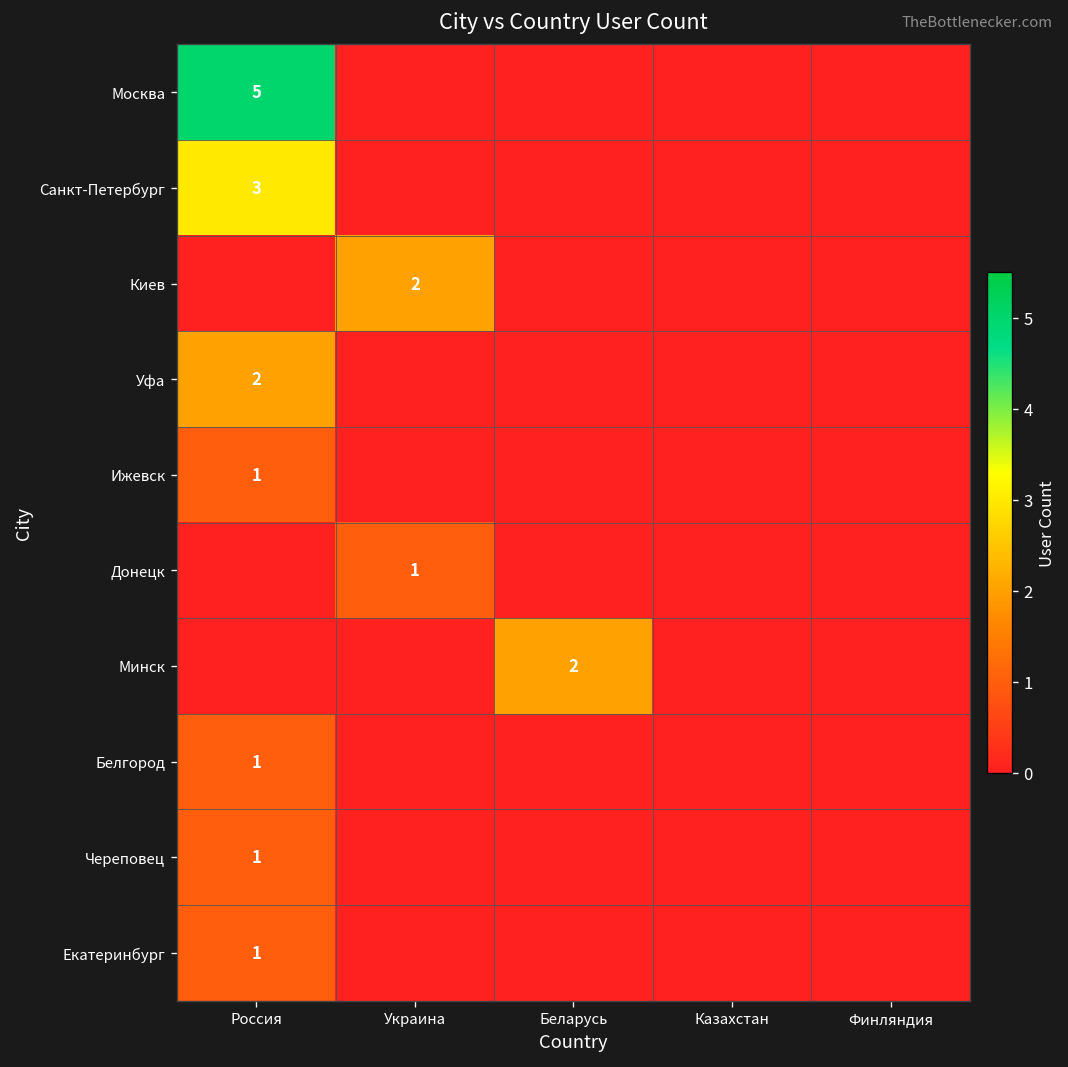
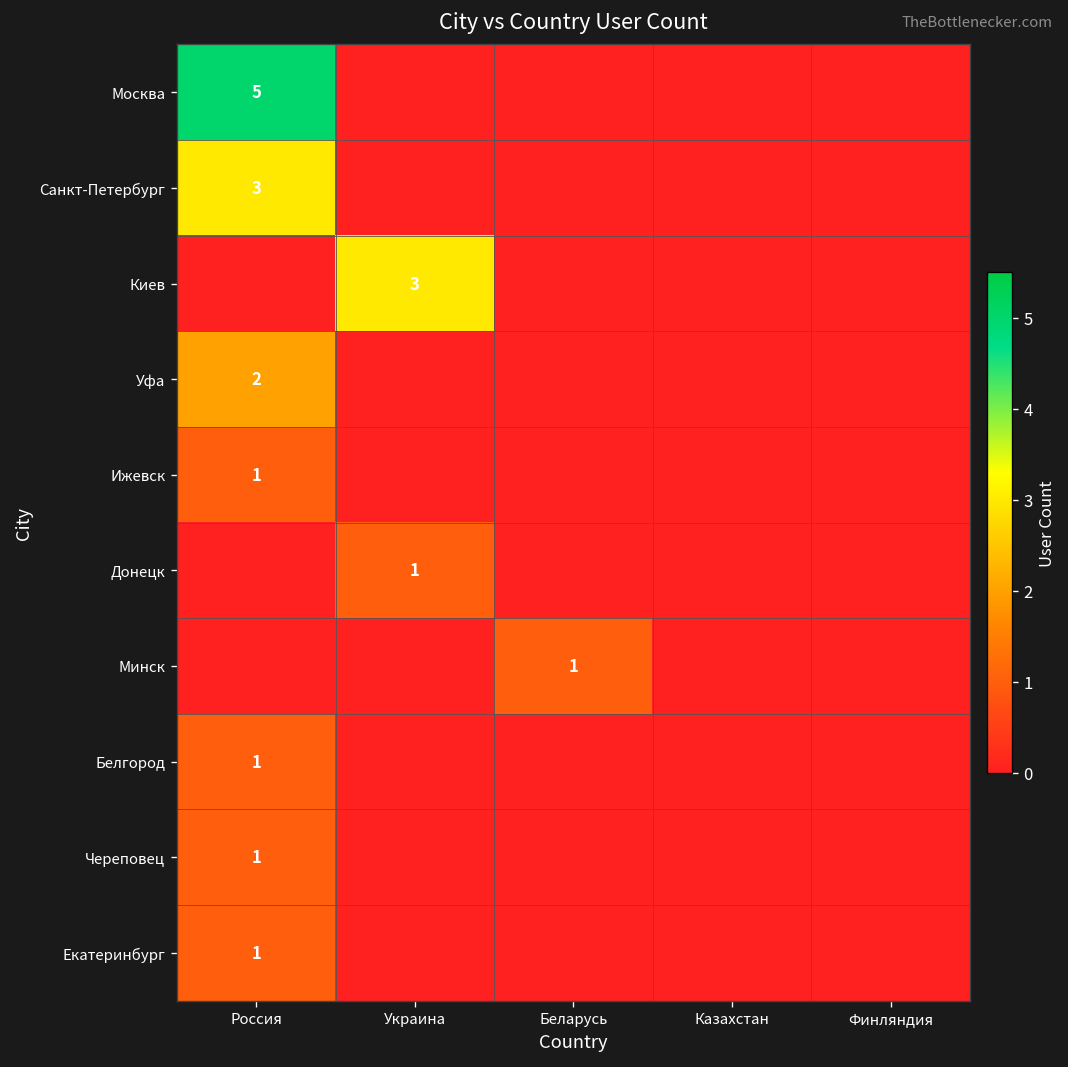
Киев, Украина: 2 -> 3
Минск, Беларусь: 2 -> 1
